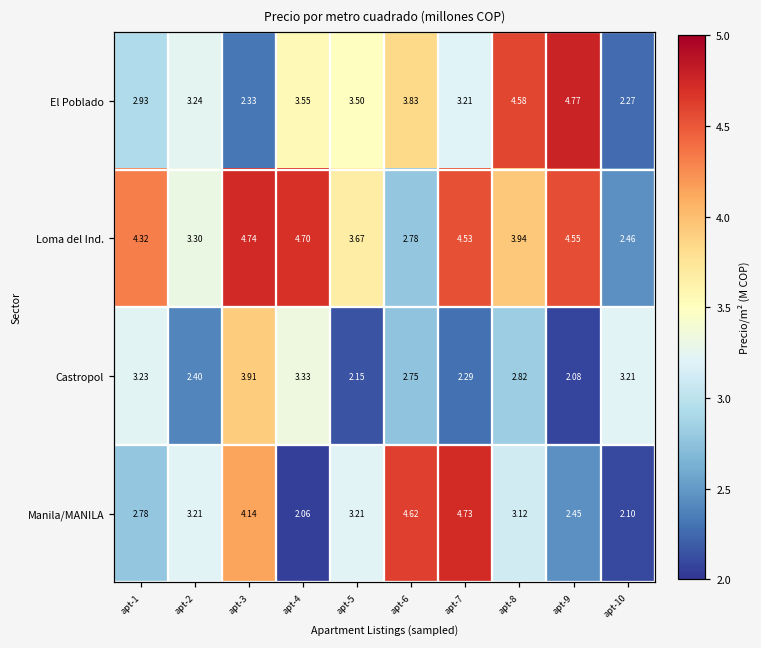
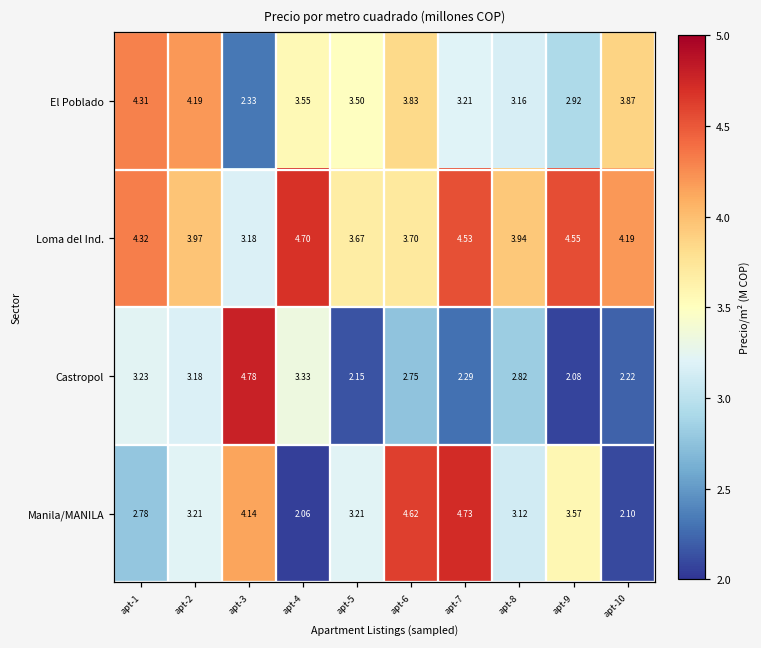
El Poblado, apt-1: 2.93 -> 4.31
El Poblado, apt-2: 3.24 -> 4.19
El Poblado, apt-8: 4.58 -> 3.16
El Poblado, apt-9: 4.77 -> 2.92
El Poblado, apt-10: 2.27 -> 3.87
Loma del Ind., apt-2: 3.30 -> 3.97
Loma del Ind., apt-3: 4.74 -> 3.18
Loma del Ind., apt-6: 2.78 -> 3.70
Loma del Ind., apt-10: 2.46 -> 4.19
Castropol, apt-2: 2.40 -> 3.18
Castropol, apt-3: 3.91 -> 4.78
Castropol, apt-10: 3.21 -> 2.22
Manila/MANILA, apt-9: 2.45 -> 3.57
